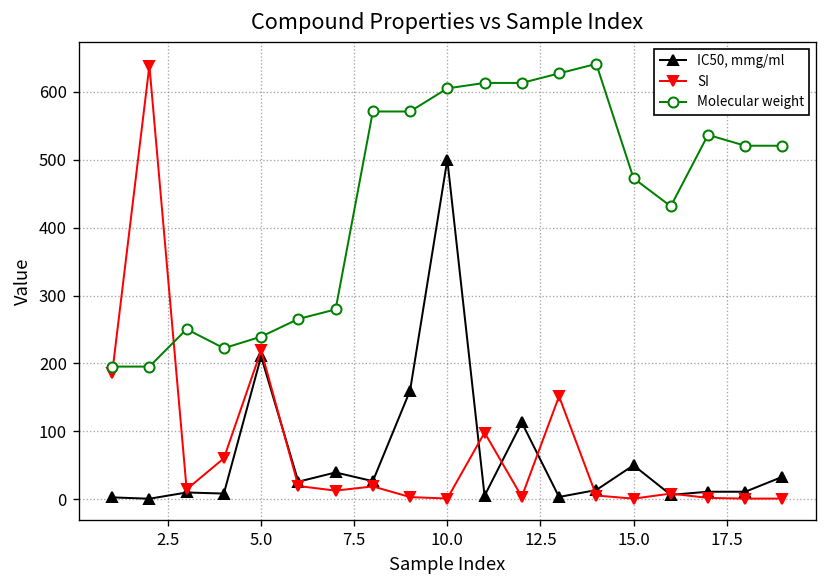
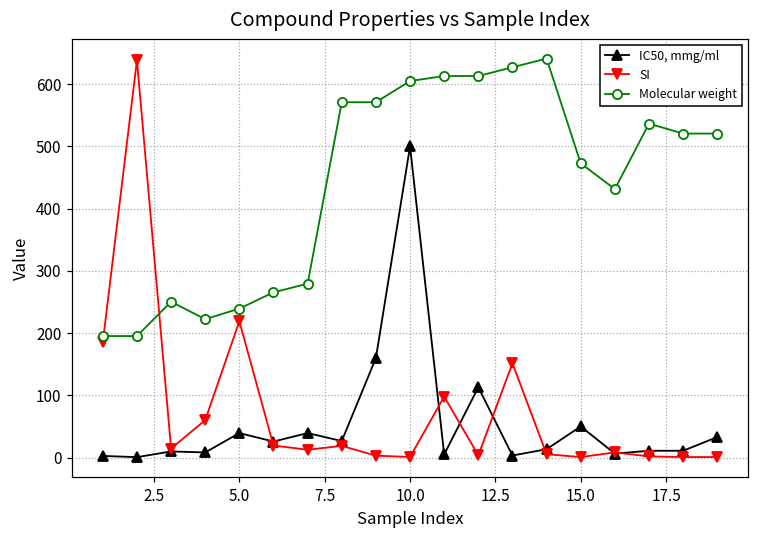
IC50, mmg/ml, 5.0: 210 -> 40
